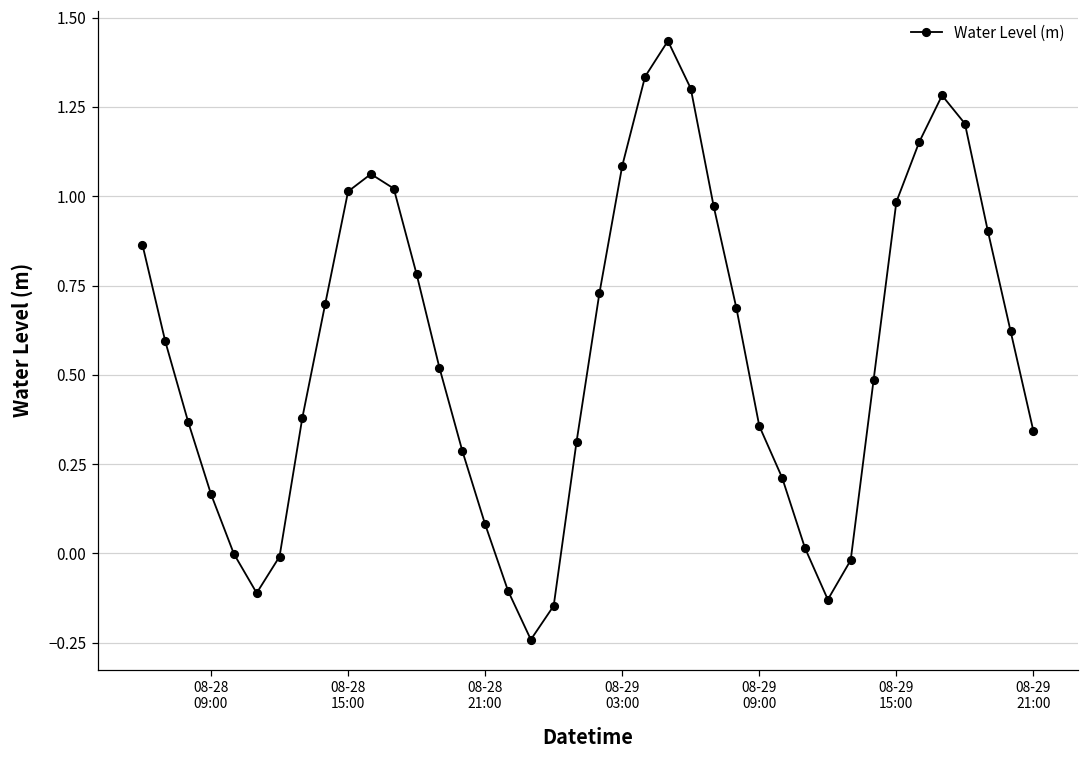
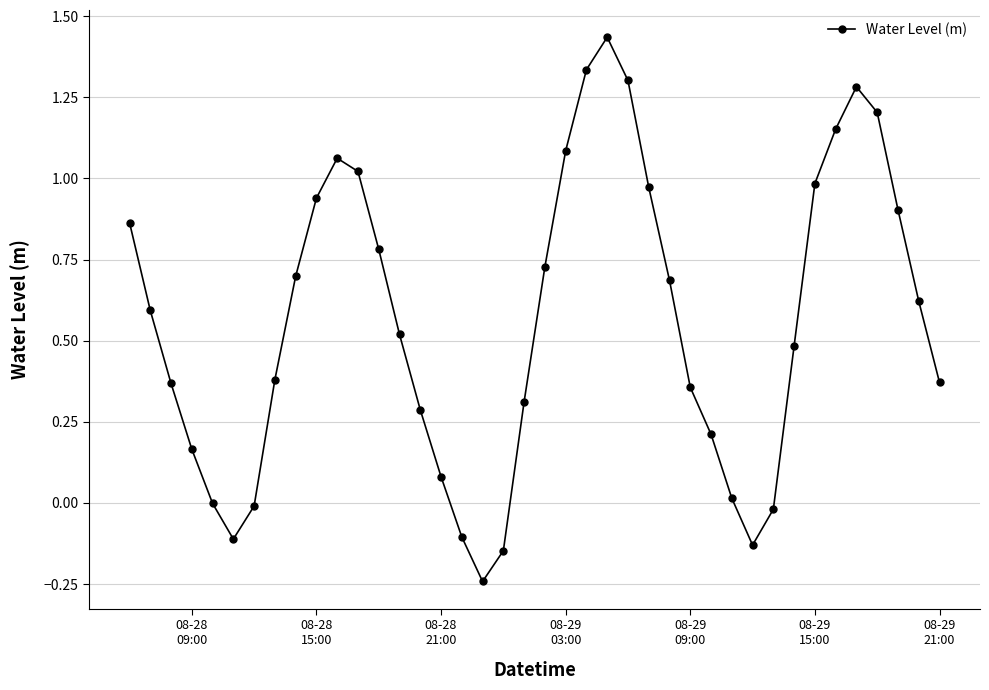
08-28 15:00: 1.01 -> 0.94
08-29 21:00: 0.34 -> 0.37
